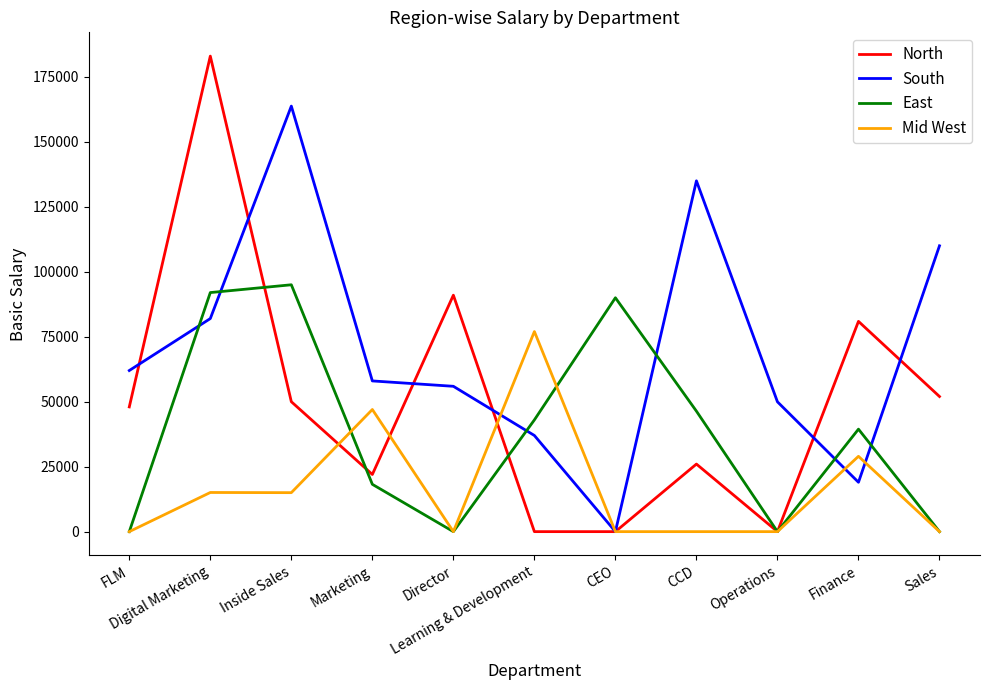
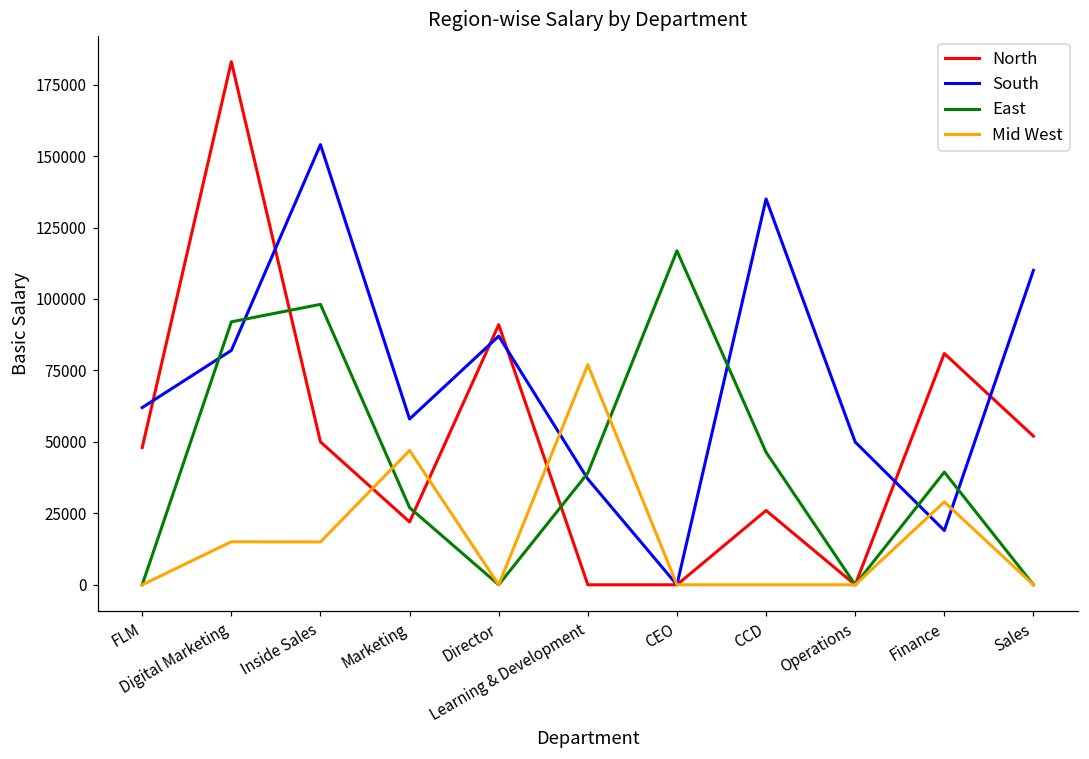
South, Inside Sales: 164000 -> 154000
East, Inside Sales: 95000 -> 98000
East, Marketing: 18000 -> 27000
South, Director: 56000 -> 87000
East, Learning & Development: 43000 -> 39000
East, CEO: 90000 -> 117000
